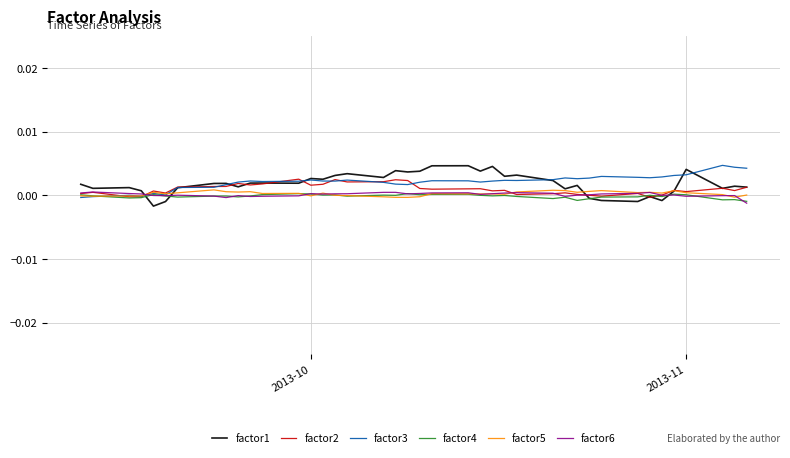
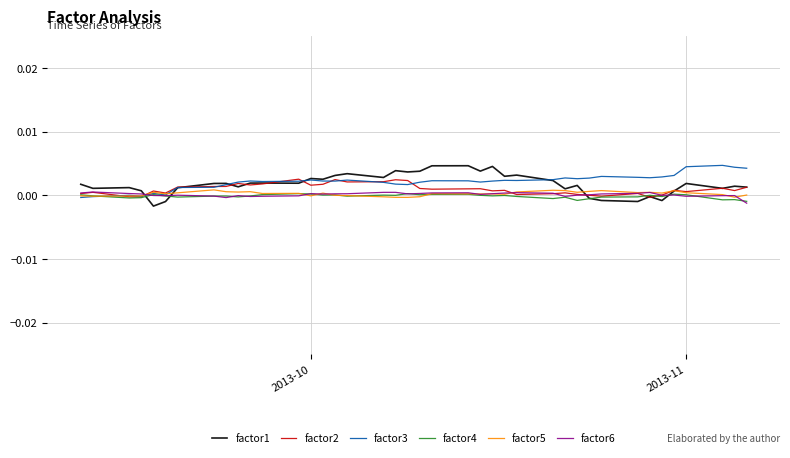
factor1, 2013-11: 0.004 -> 0.002
factor3, 2013-11: 0.003 -> 0.005
